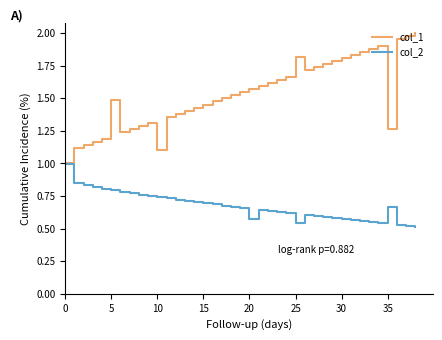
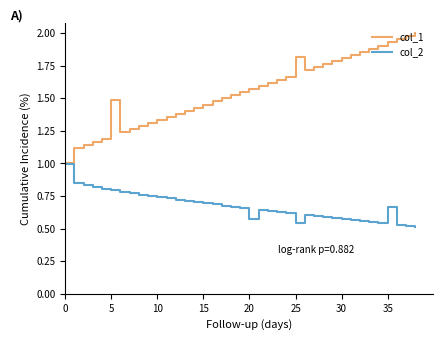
col_1, 10: 1.10 -> 1.33
col_1, 35: 1.27 -> 1.93
